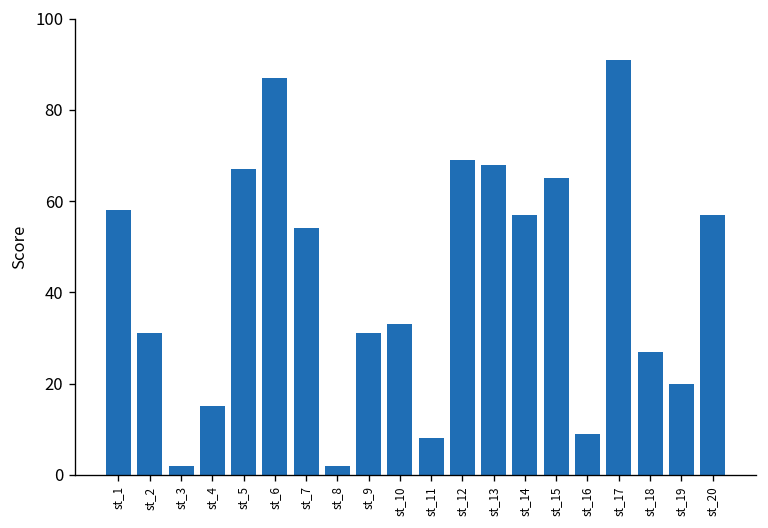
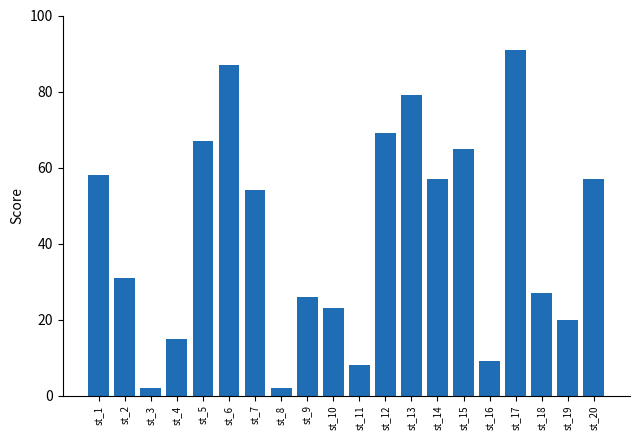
st_9: 31 -> 26
st_10: 33 -> 23
st_13: 68 -> 79
